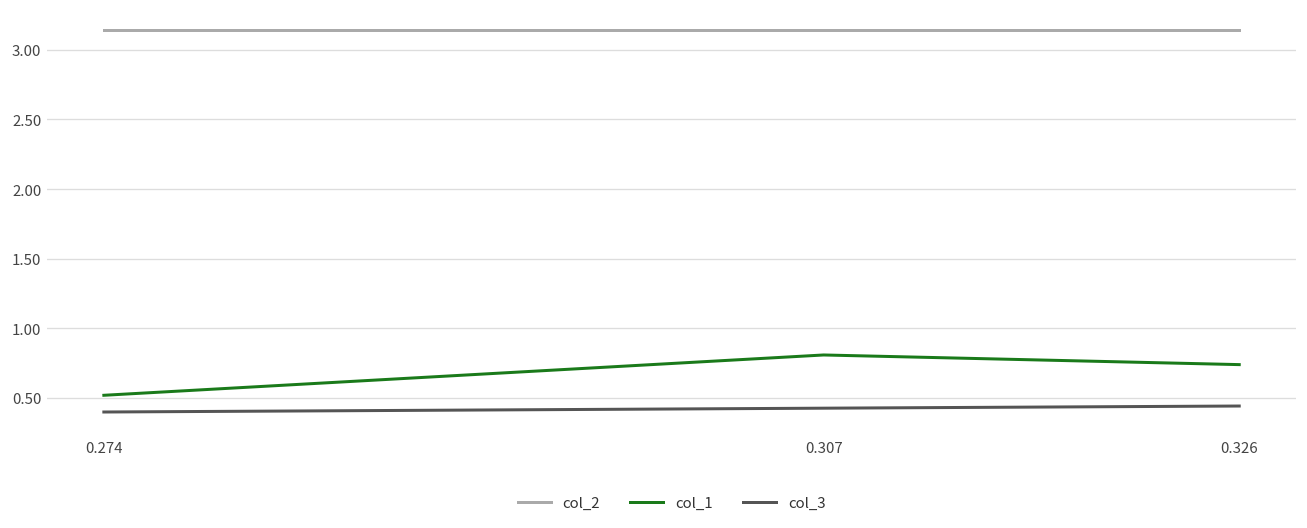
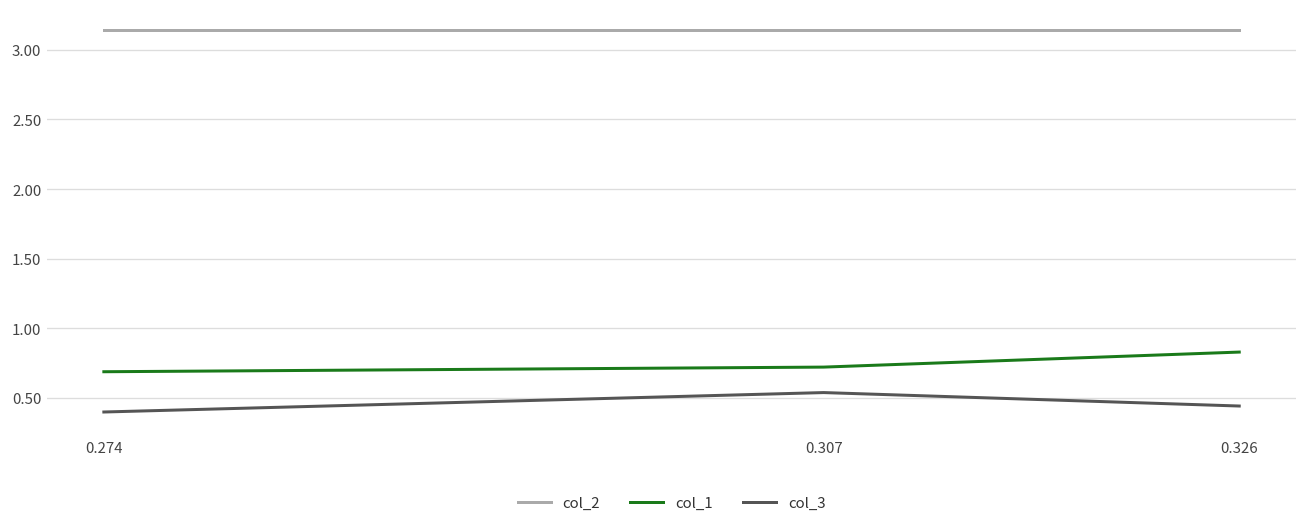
col_1, 0.274: 0.52 -> 0.69
col_1, 0.307: 0.81 -> 0.72
col_3, 0.307: 0.43 -> 0.54
col_1, 0.326: 0.74 -> 0.83
